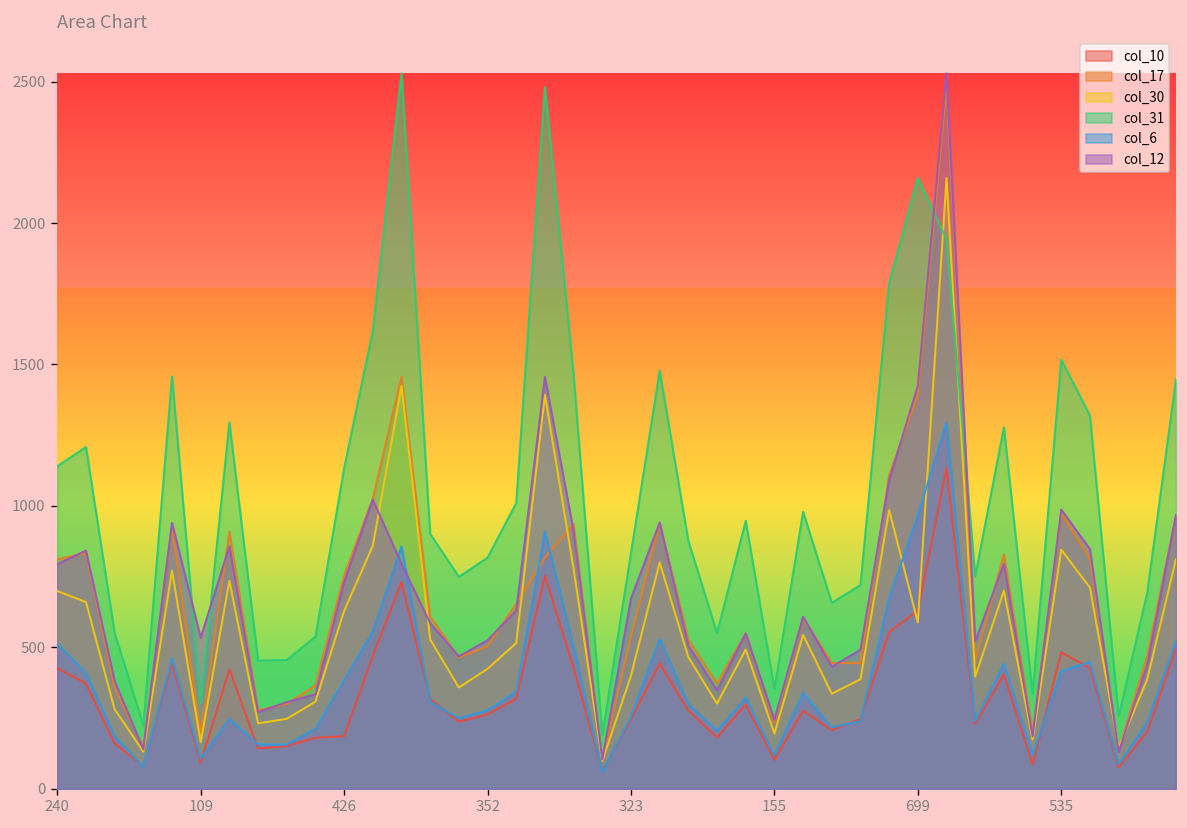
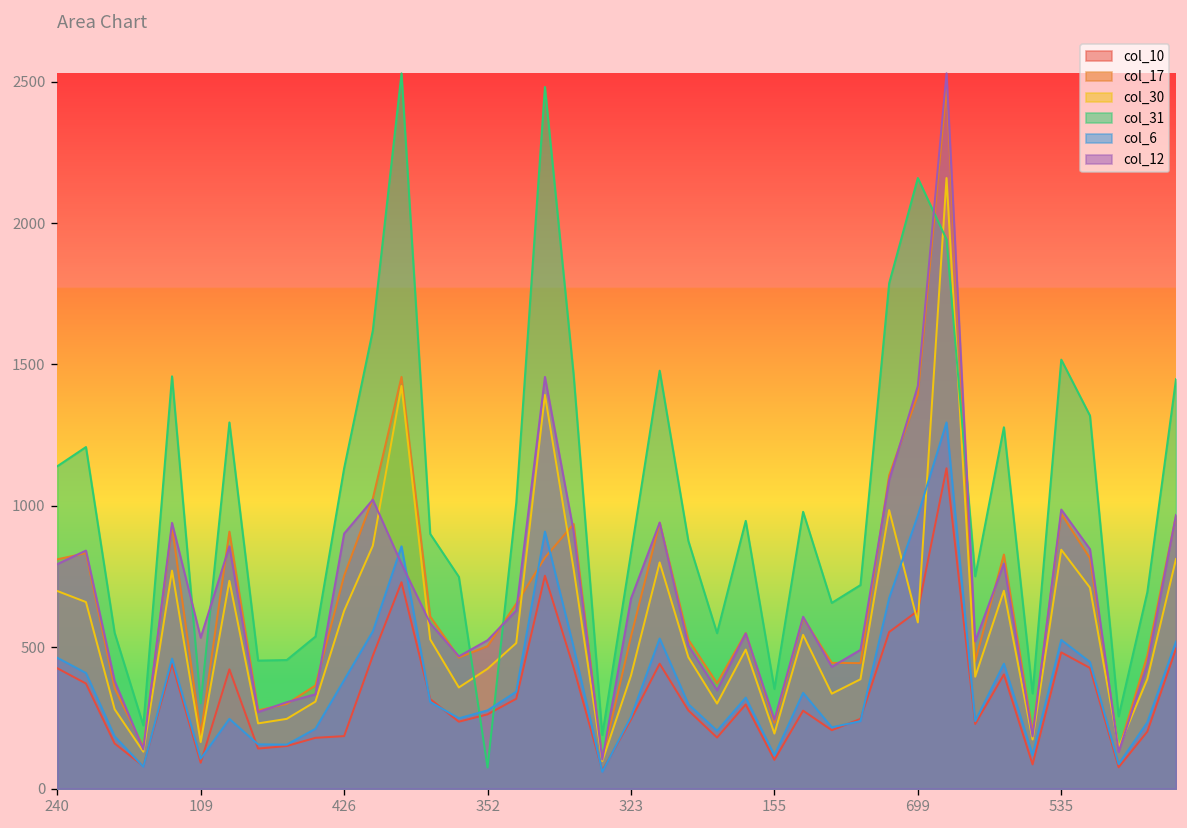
col_6, 240: 510 -> 460
col_12, 426: 730 -> 900
col_31, 352: 820 -> 80
col_6, 535: 420 -> 530
